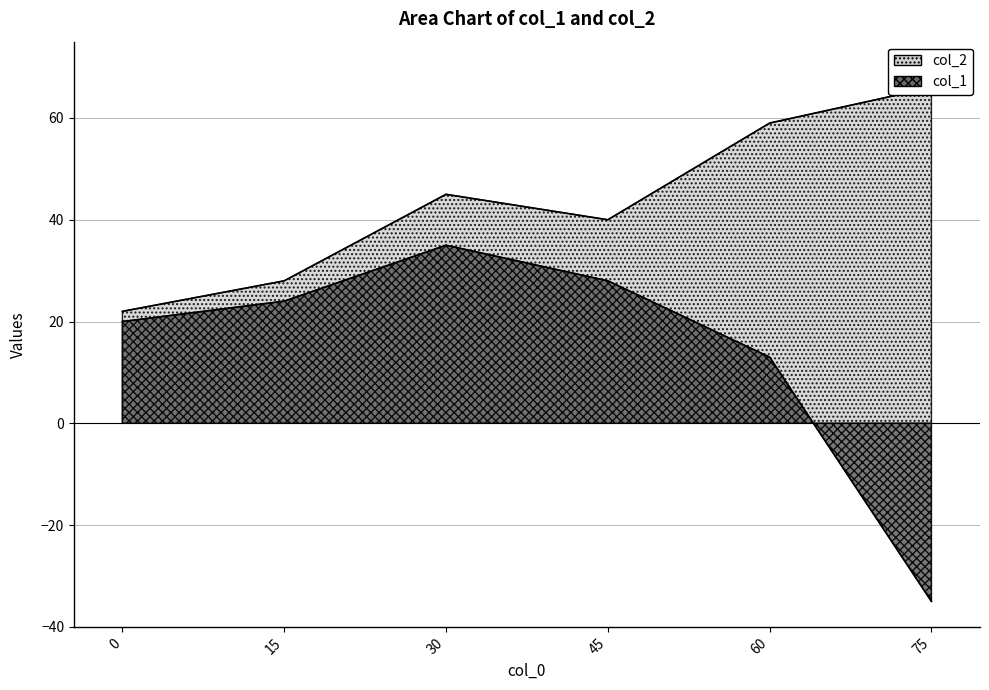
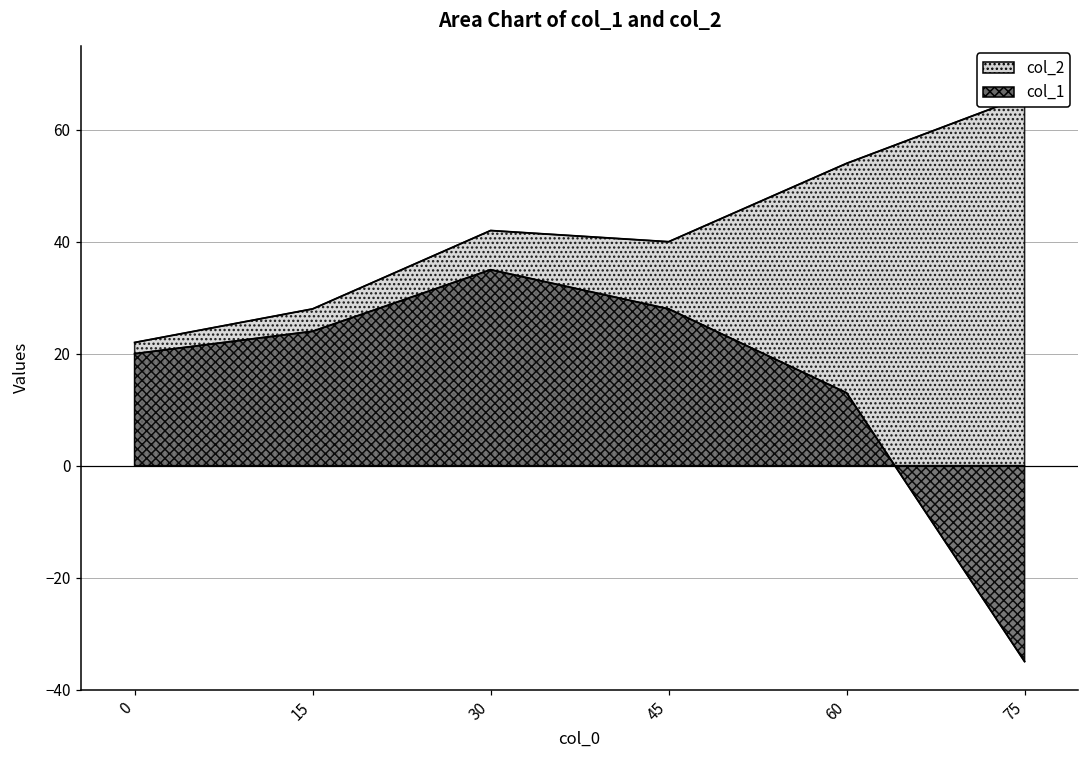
col_2, 30: 45 -> 42
col_2, 60: 59 -> 54
